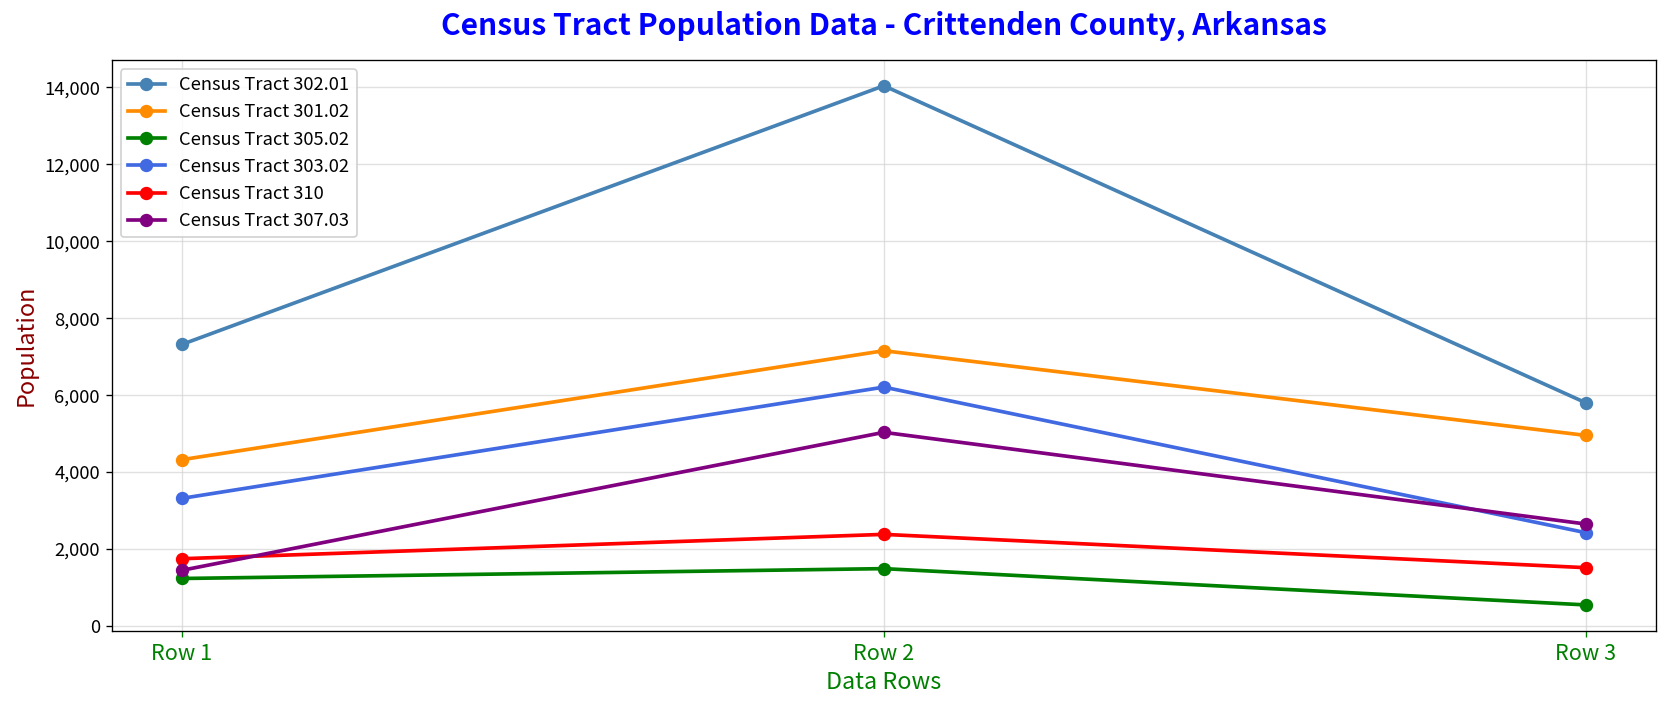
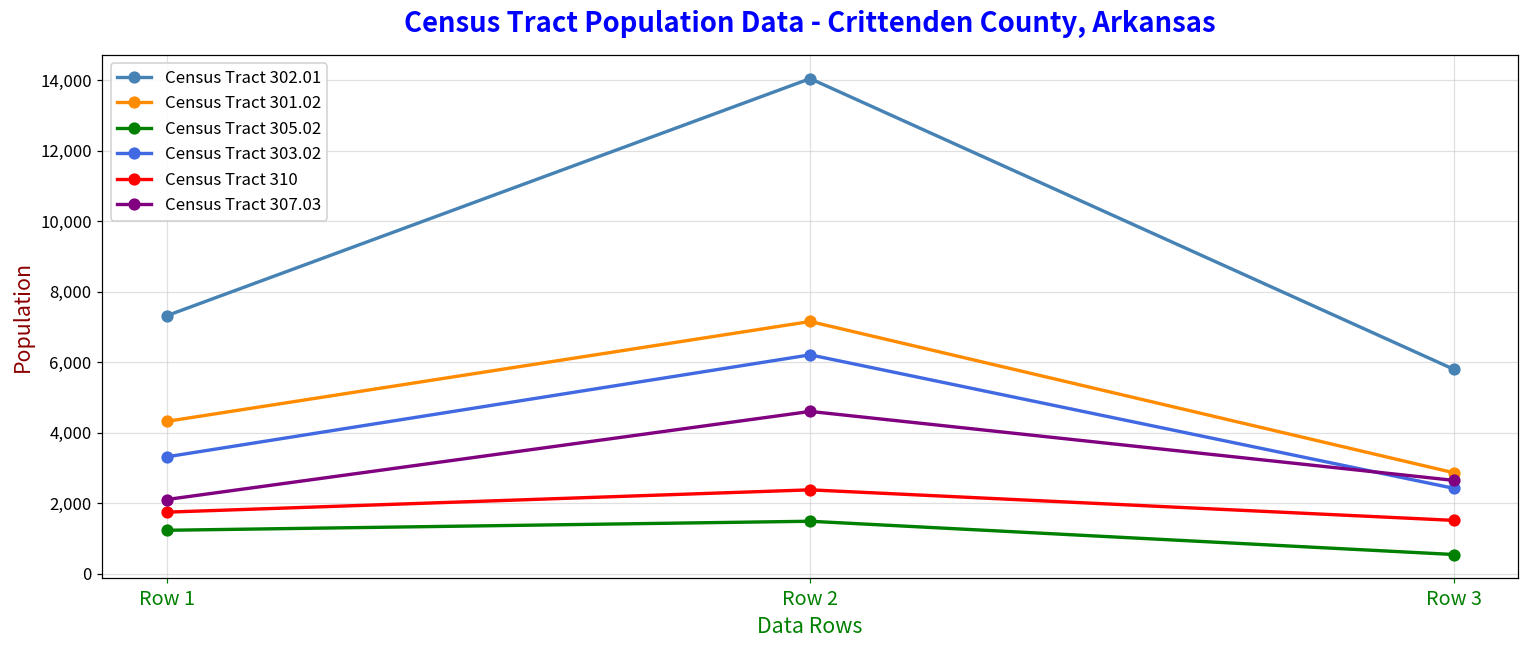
Census Tract 307.03, Row 1: 1,400 -> 2,100
Census Tract 307.03, Row 2: 5,000 -> 4,600
Census Tract 301.02, Row 3: 5,000 -> 2,900
